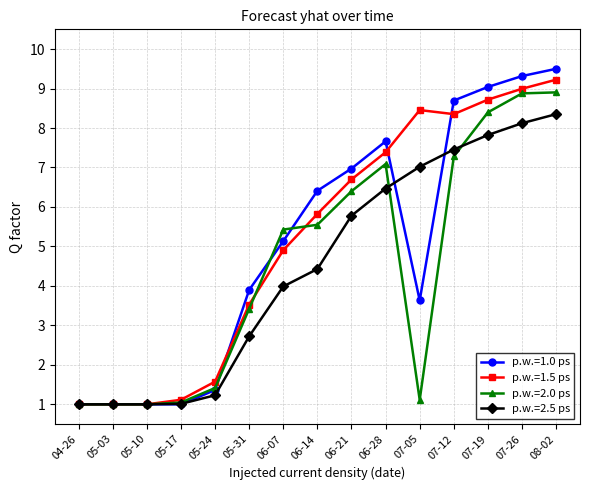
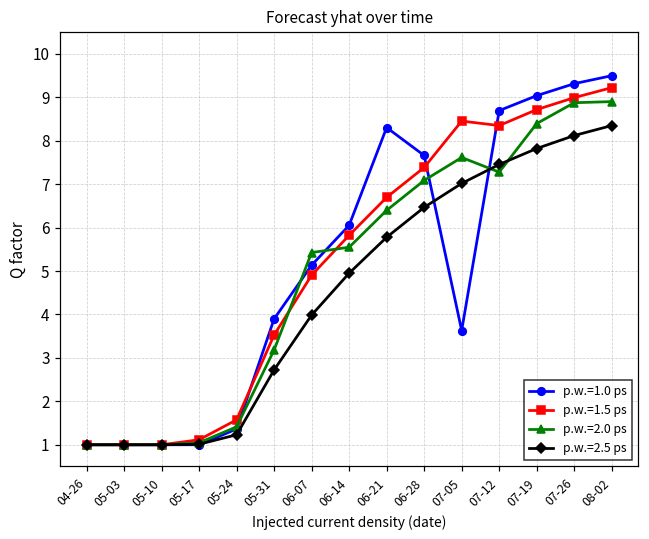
p.w.=2.0 ps, 05-31: 3.4 -> 3.2
p.w.=1.0 ps, 06-14: 6.4 -> 6.1
p.w.=2.5 ps, 06-14: 4.4 -> 5.0
p.w.=1.0 ps, 06-21: 7.0 -> 8.3
p.w.=2.0 ps, 07-05: 1.1 -> 7.6
